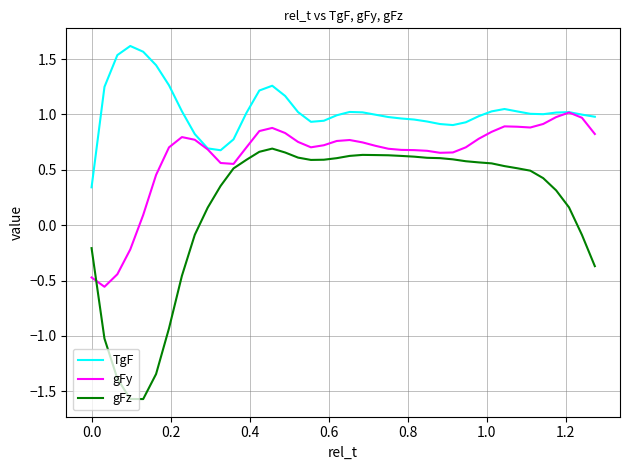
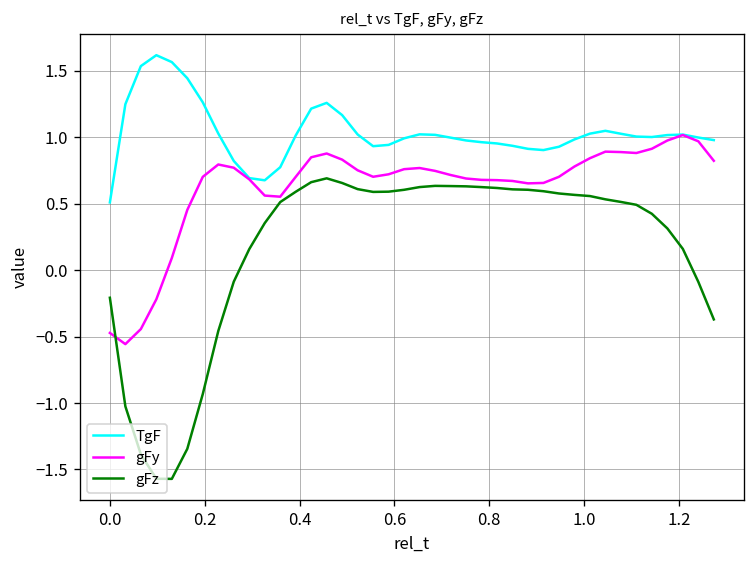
TgF, 0.0: 0.34 -> 0.51
